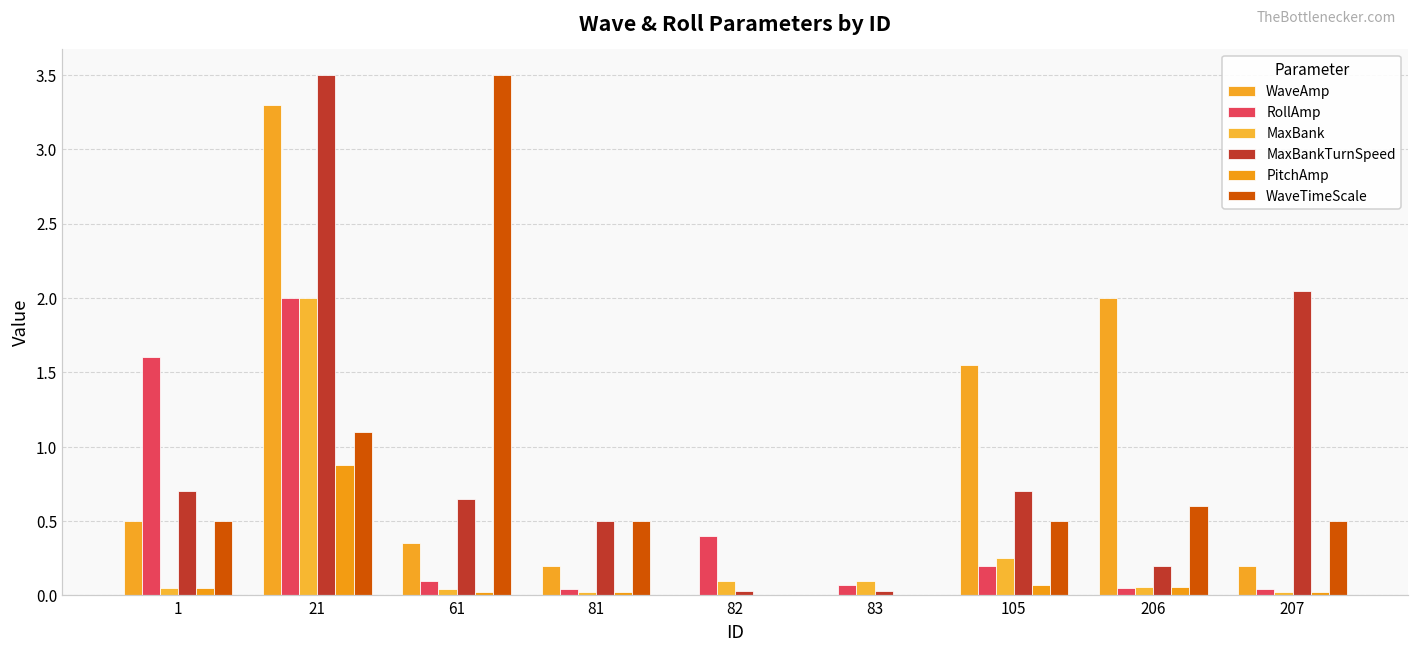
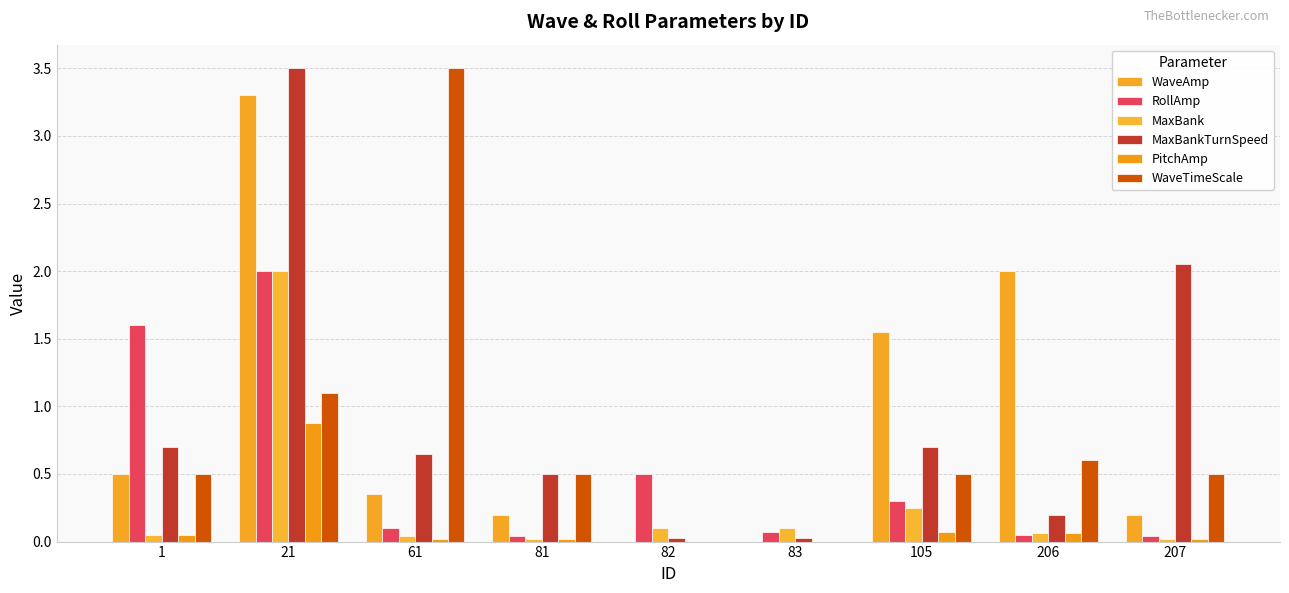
RollAmp, 82: 0.4 -> 0.5
RollAmp, 105: 0.2 -> 0.3
